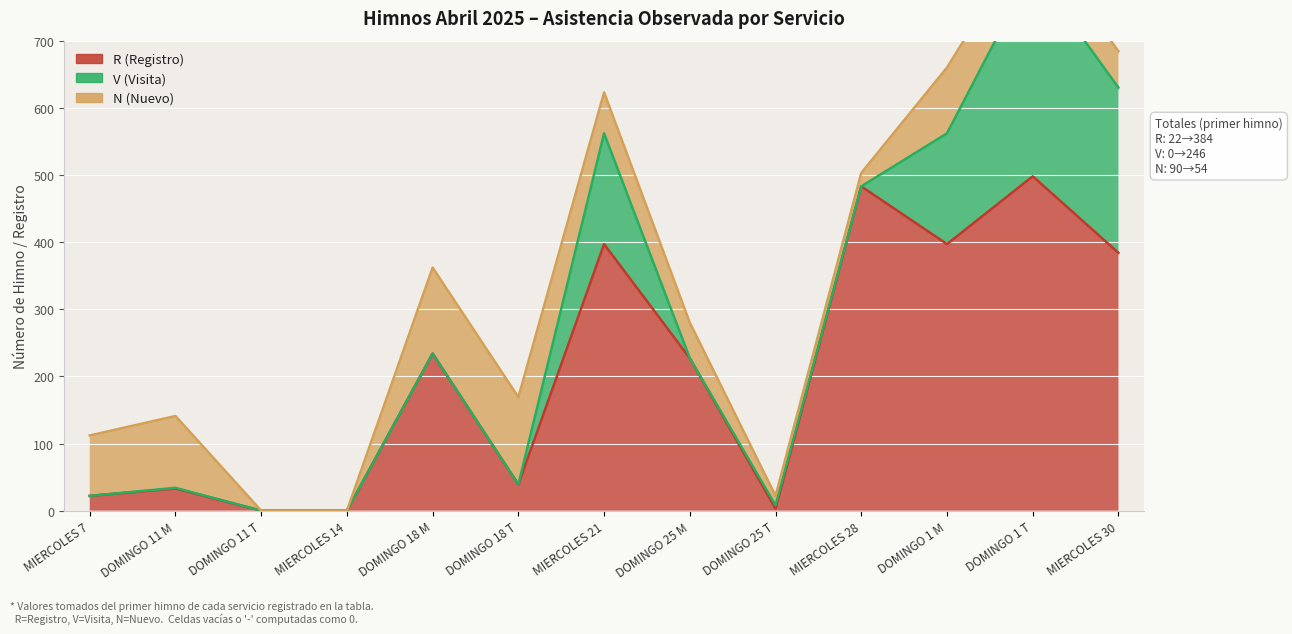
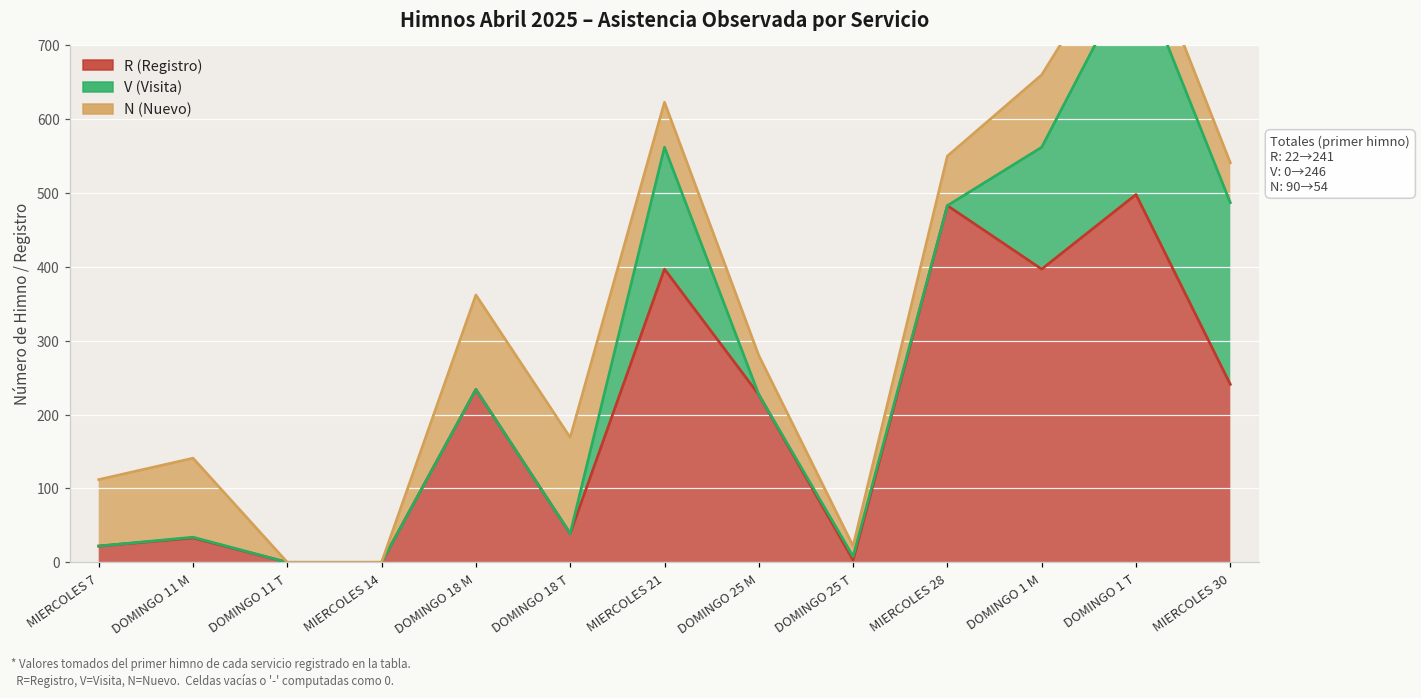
N (Nuevo), MIERCOLES 28: 20 -> 70
R (Registro), MIERCOLES 30: 384 -> 241
